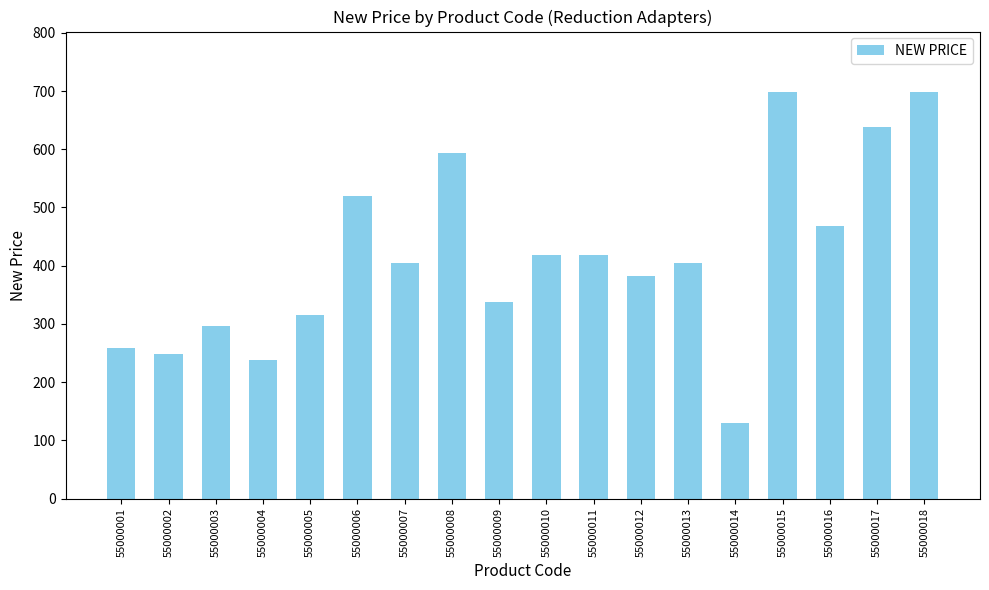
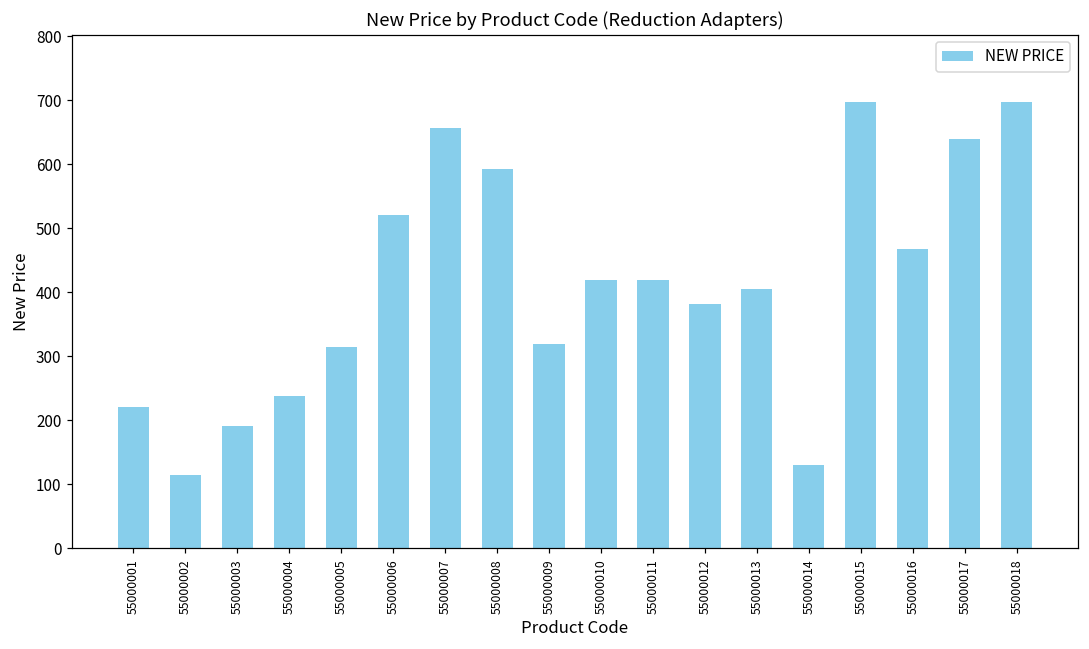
55000001: 260 -> 220
55000002: 250 -> 110
55000003: 300 -> 190
55000007: 410 -> 660
55000009: 340 -> 320
